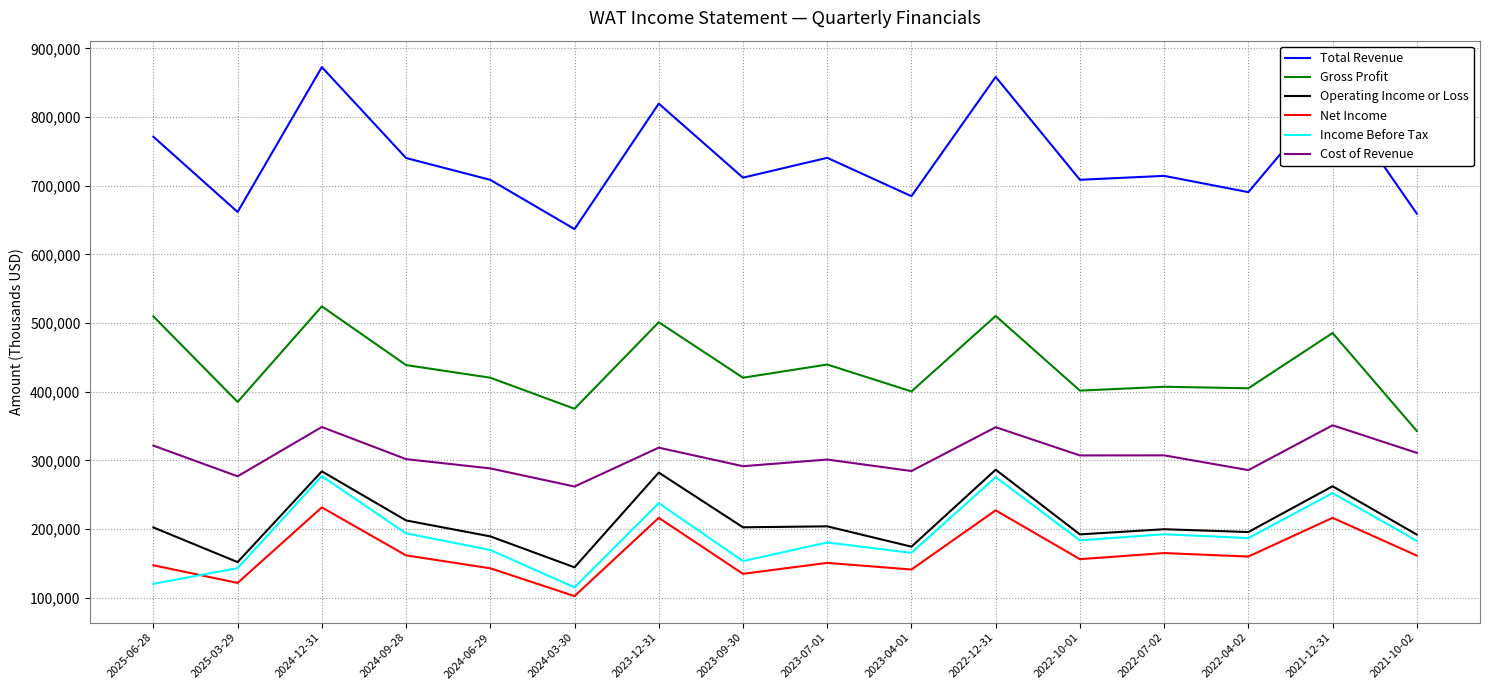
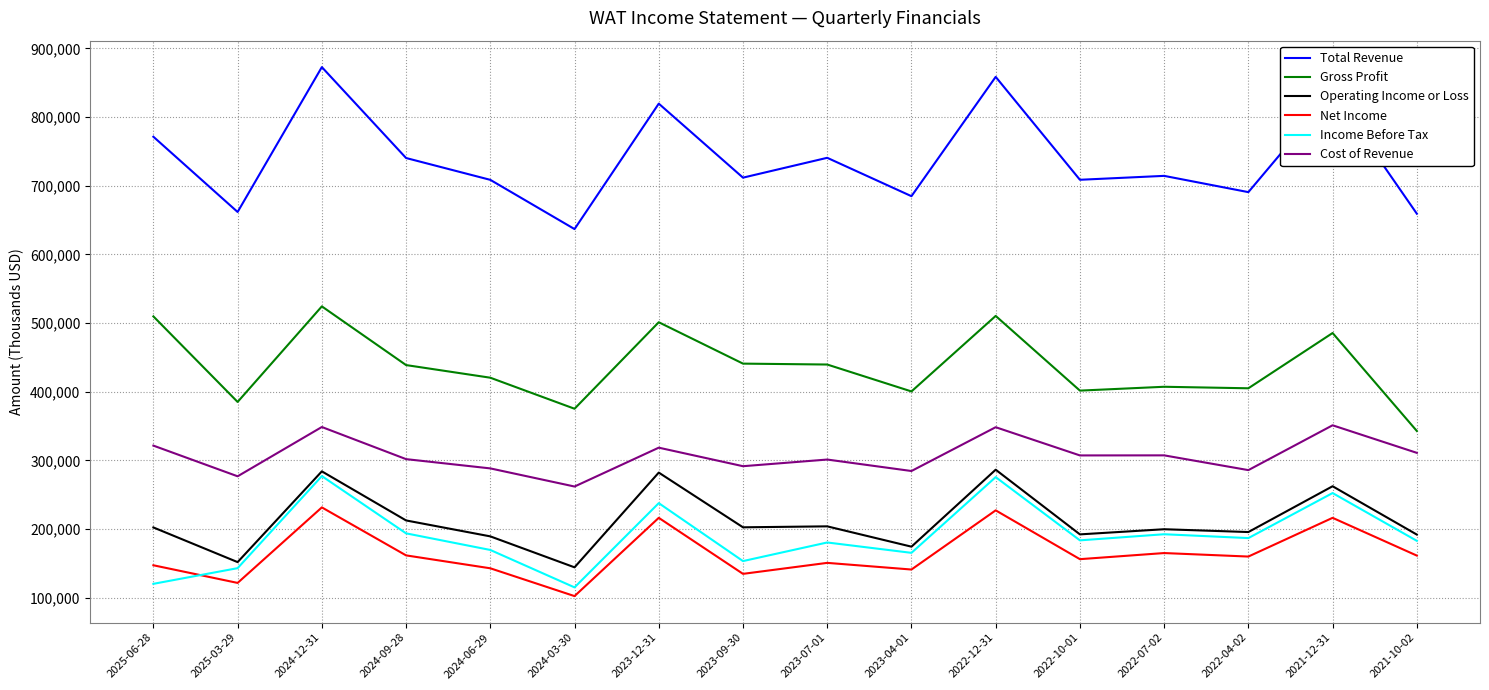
Gross Profit, 2023-09-30: 420,000 -> 440,000
